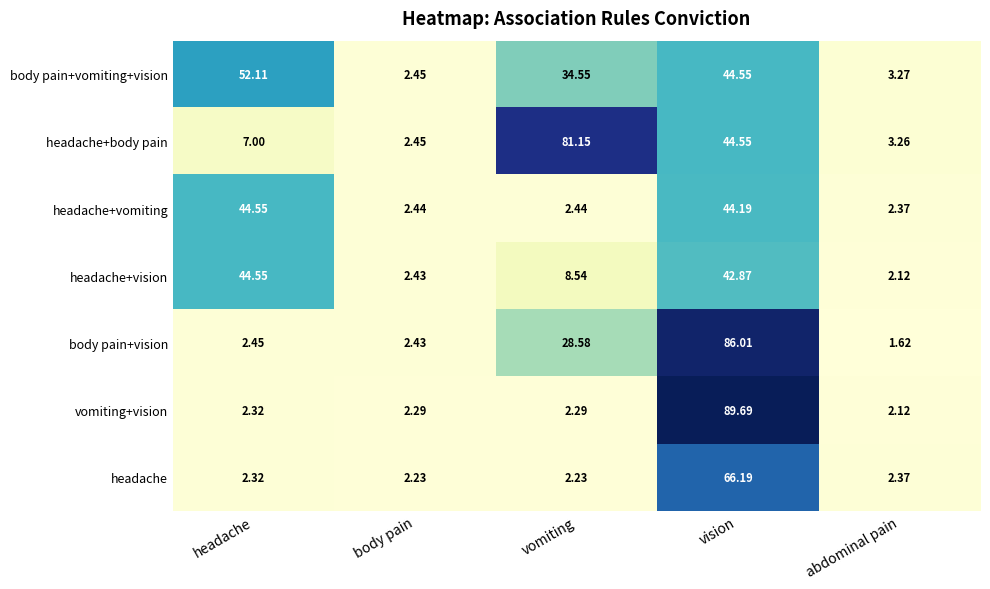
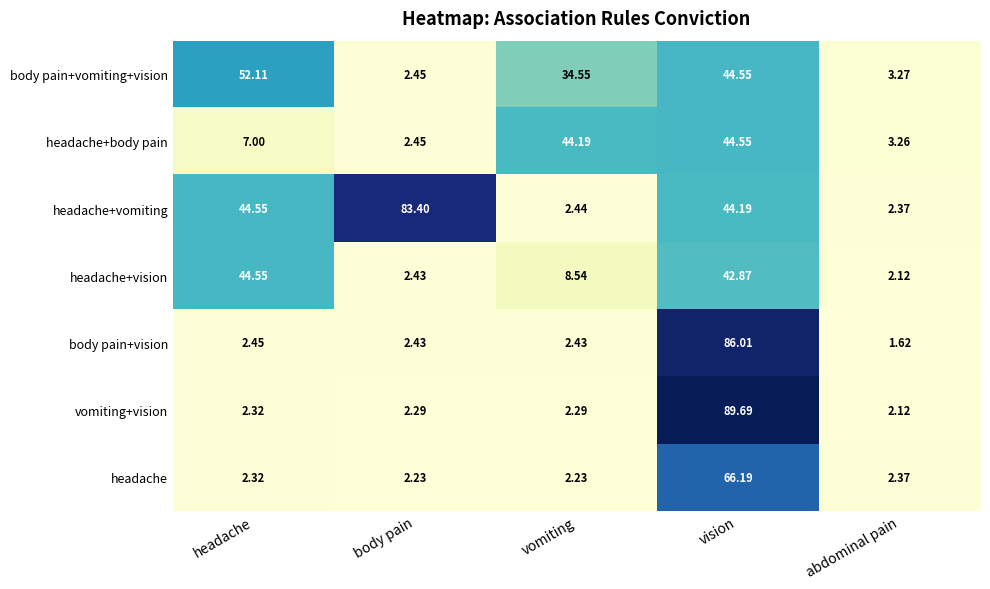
headache+body pain, vomiting: 81.15 -> 44.19
headache+vomiting, body pain: 2.44 -> 83.40
body pain+vision, vomiting: 28.58 -> 2.43
